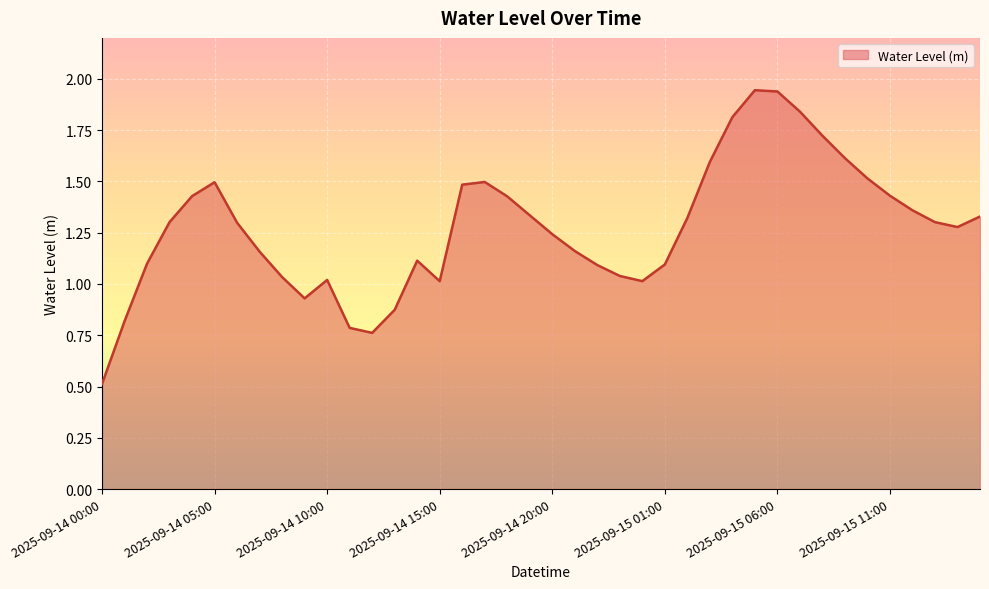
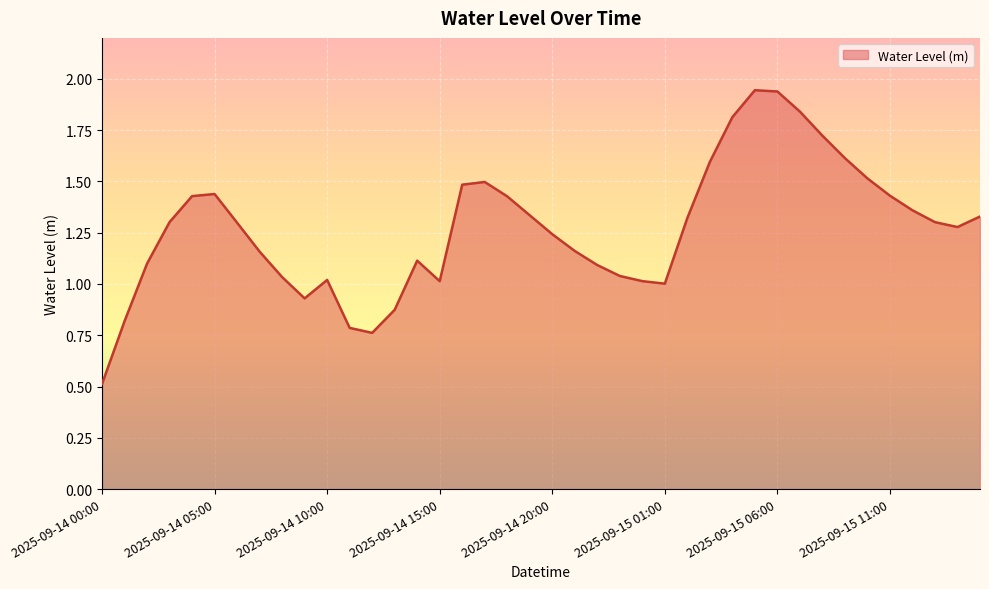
2025-09-14 05:00: 1.50 -> 1.44
2025-09-15 01:00: 1.10 -> 1.00
